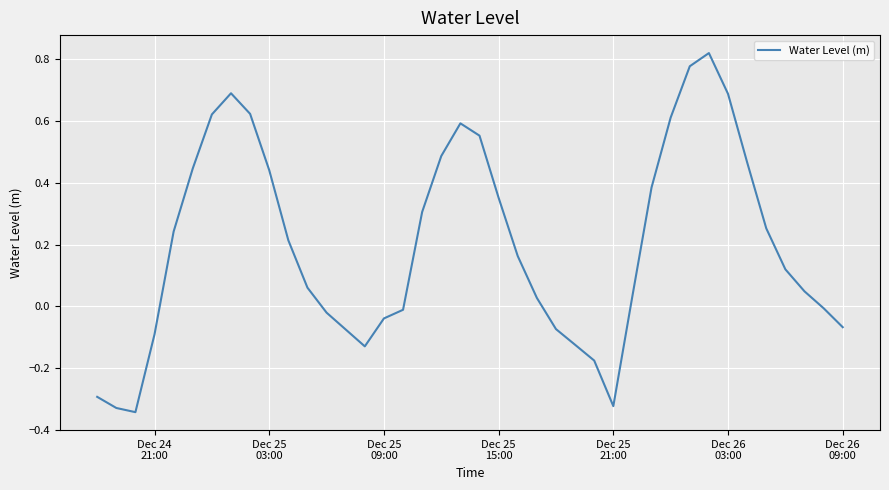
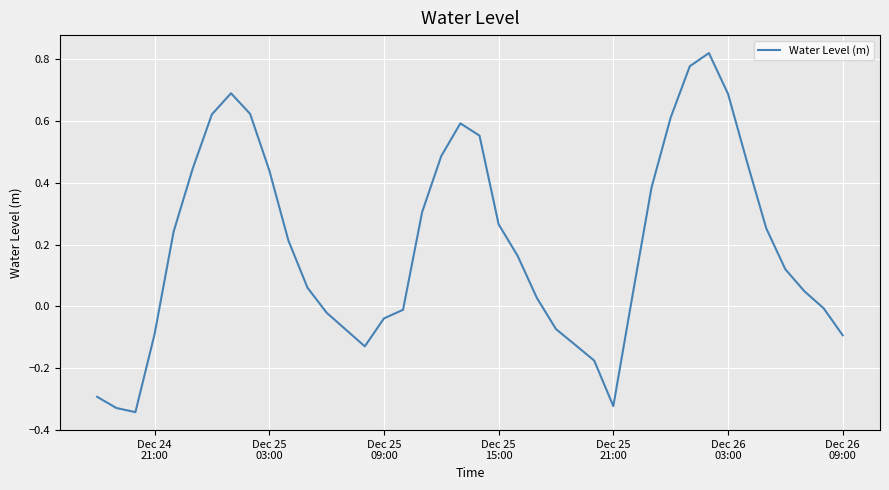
Dec 25 15:00: 0.35 -> 0.27
Dec 26 09:00: -0.07 -> -0.09
